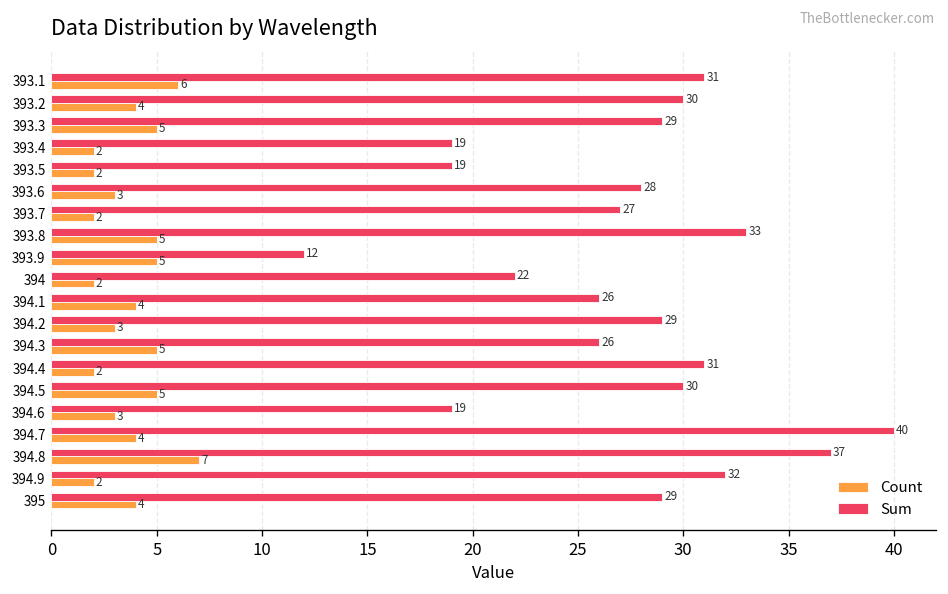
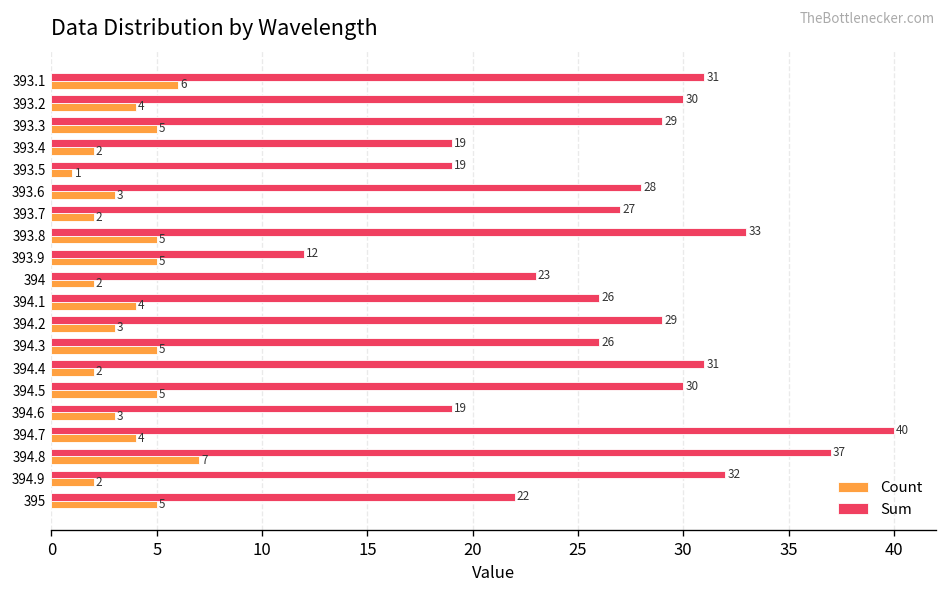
Count, 393.5: 2 -> 1
Sum, 394: 22 -> 23
Sum, 395: 29 -> 22
Count, 395: 4 -> 5
